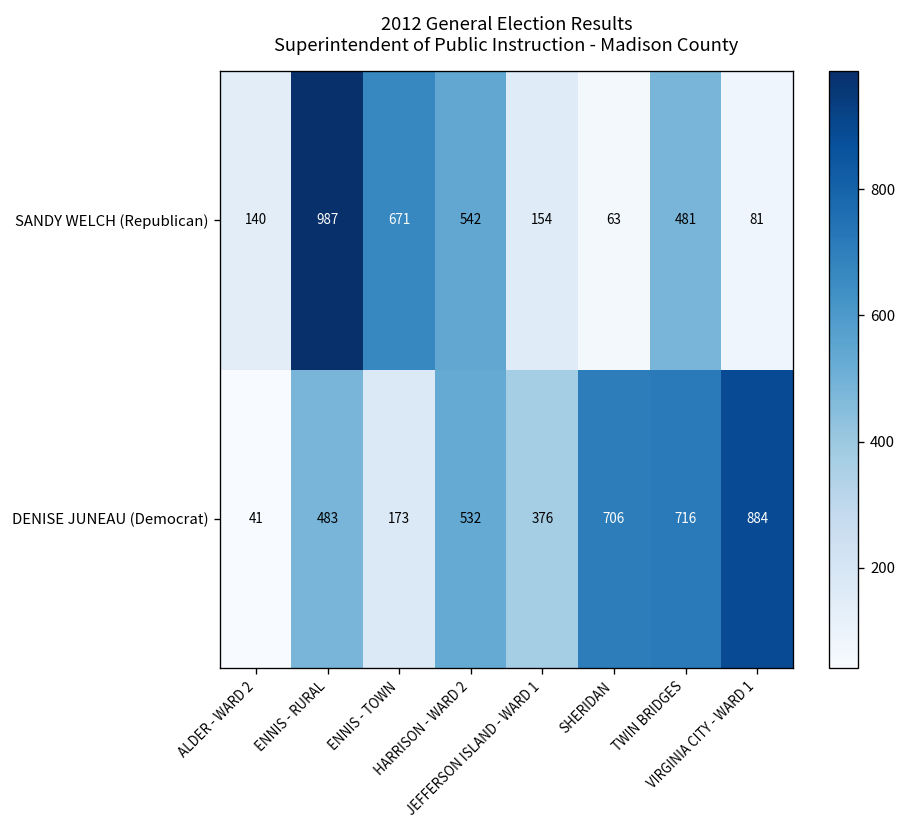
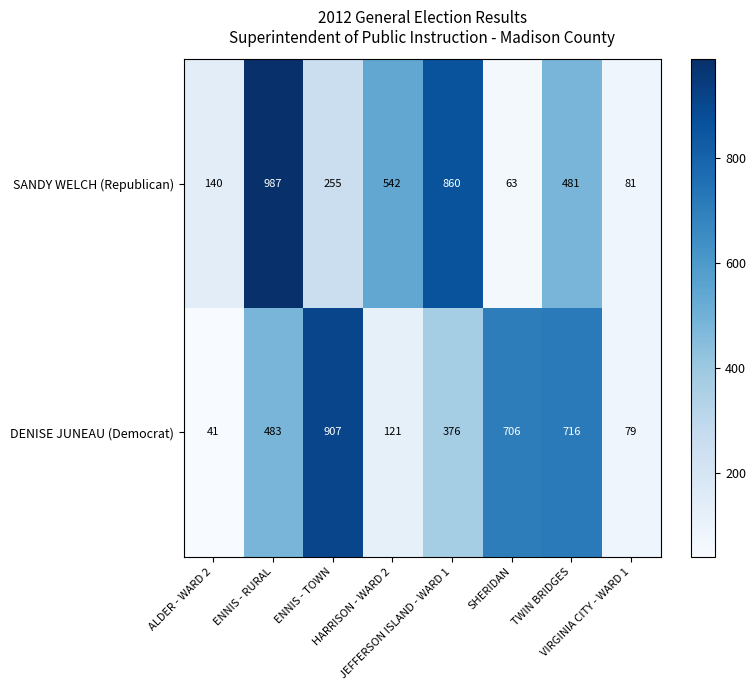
SANDY WELCH (Republican), ENNIS - TOWN: 671 -> 255
SANDY WELCH (Republican), JEFFERSON ISLAND - WARD 1: 154 -> 860
DENISE JUNEAU (Democrat), ENNIS - TOWN: 173 -> 907
DENISE JUNEAU (Democrat), HARRISON - WARD 2: 532 -> 121
DENISE JUNEAU (Democrat), VIRGINIA CITY - WARD 1: 884 -> 79
